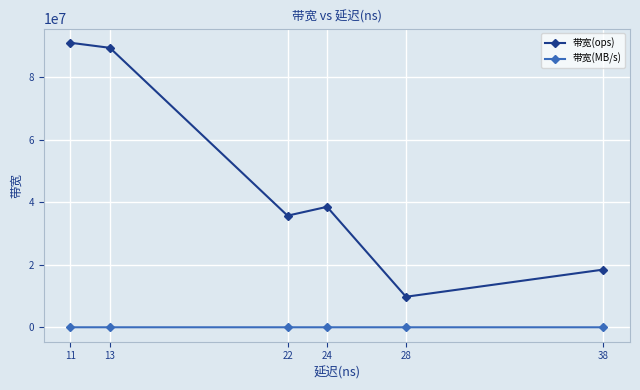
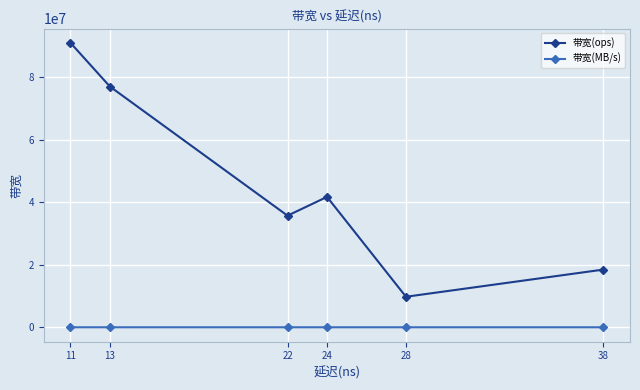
带宽(ops), 13: 89000000 -> 77000000
带宽(ops), 24: 38000000 -> 42000000
